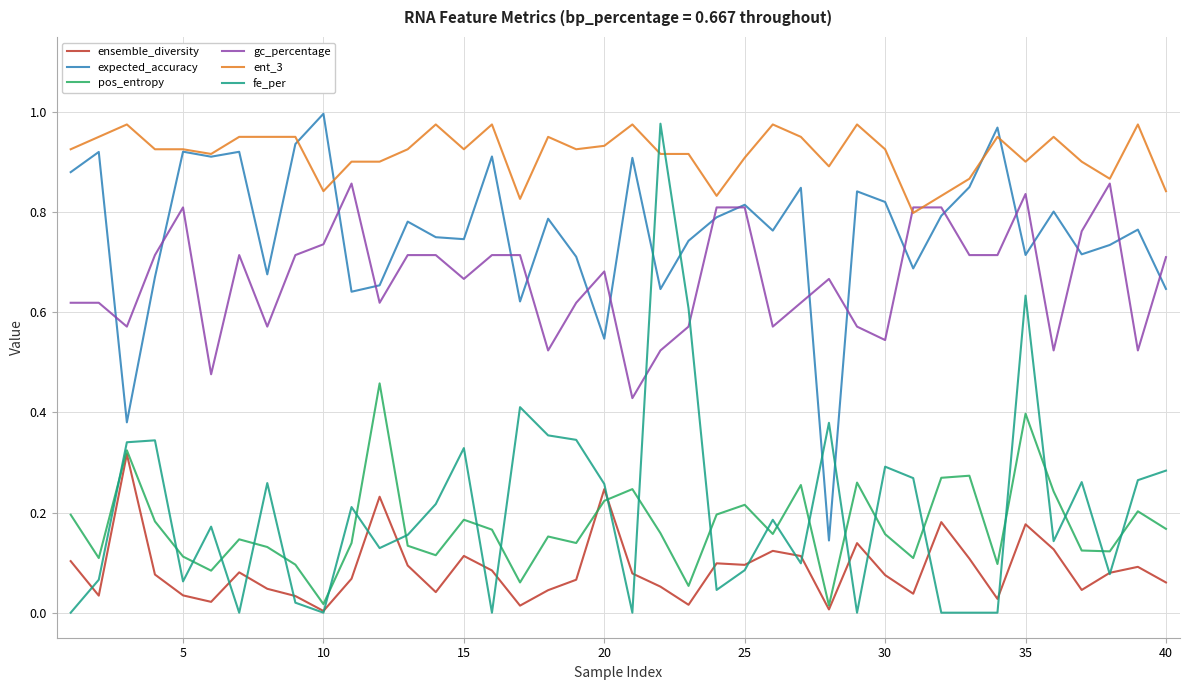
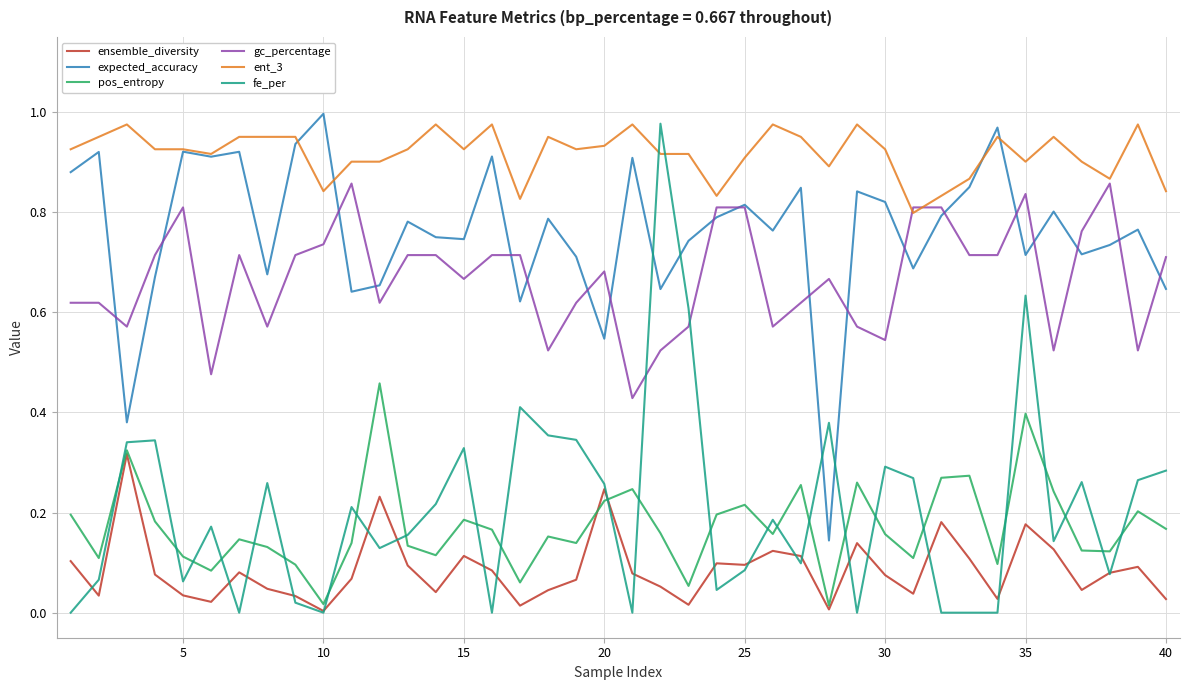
ensemble_diversity, 40: 0.06 -> 0.03
